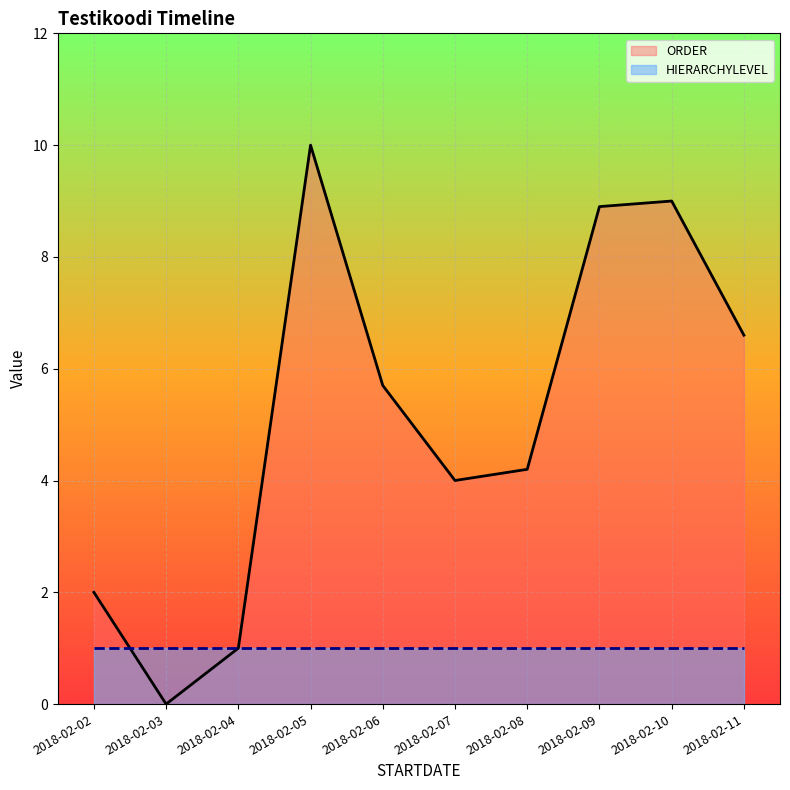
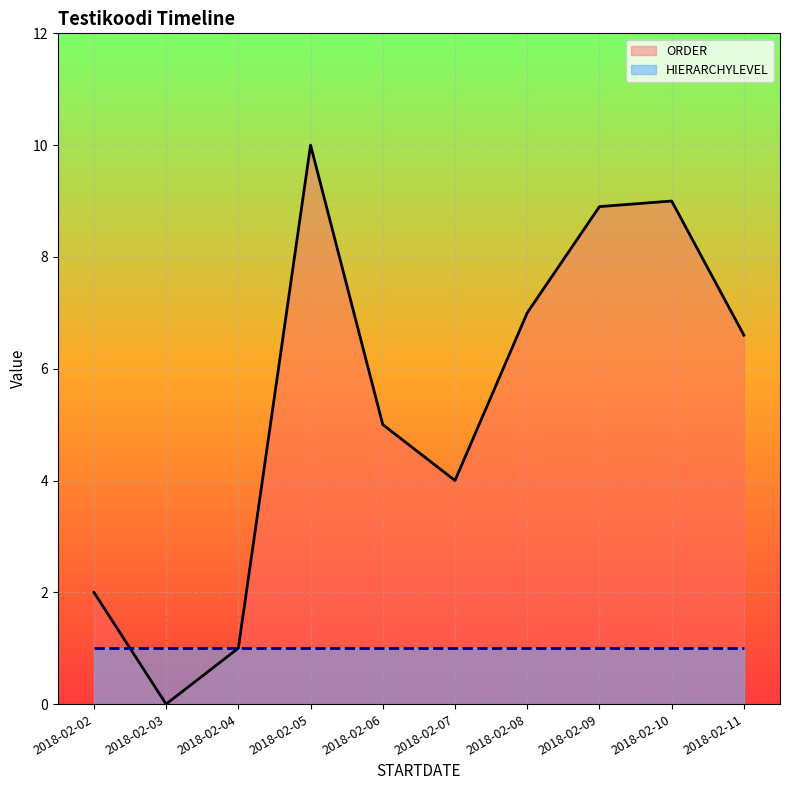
ORDER, 2018-02-06: 5.7 -> 5.0
ORDER, 2018-02-08: 4.2 -> 7.0
